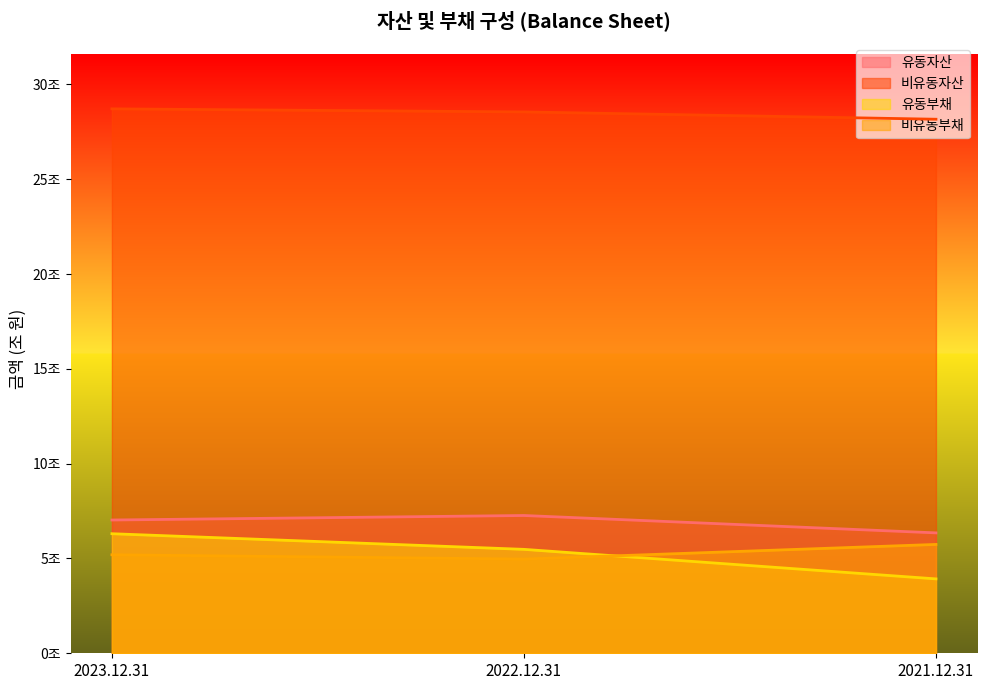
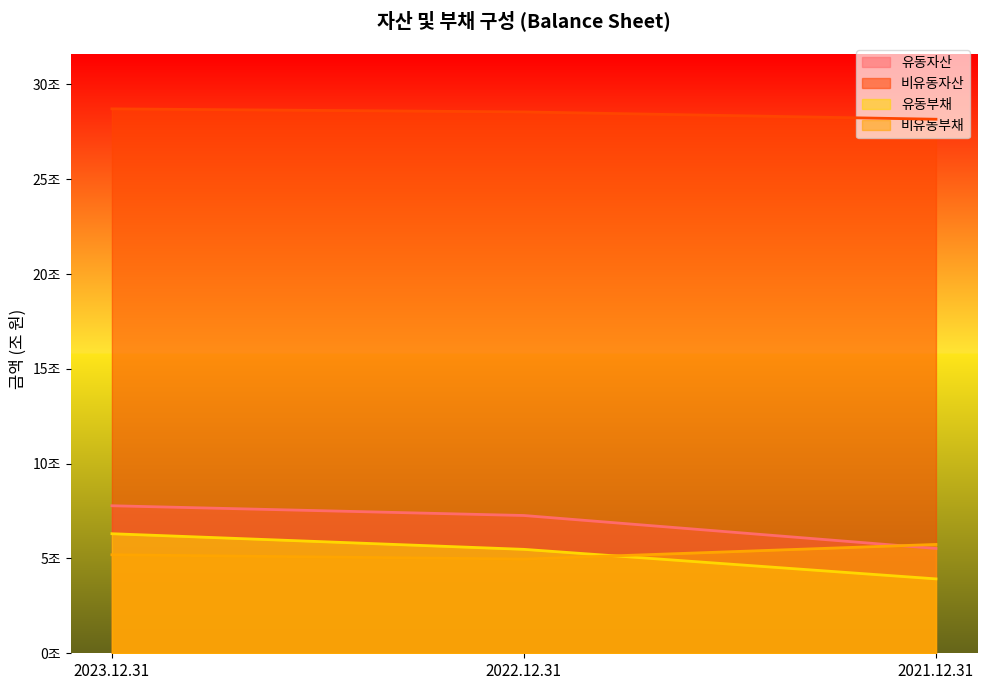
유동자산, 2023.12.31: 7.0조 -> 7.8조
유동자산, 2021.12.31: 6.3조 -> 5.5조
